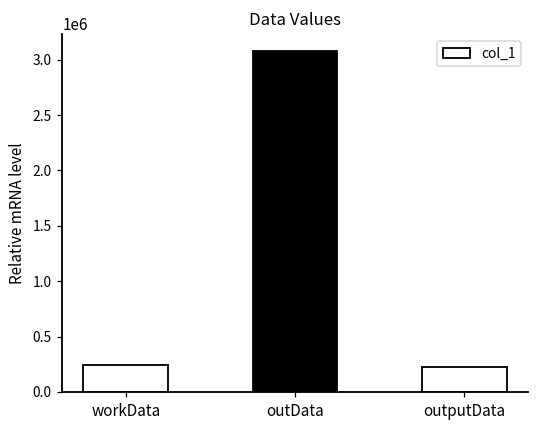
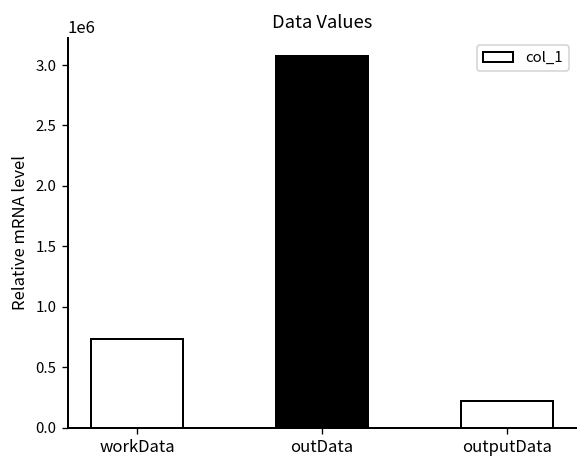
workData: 240000 -> 730000
